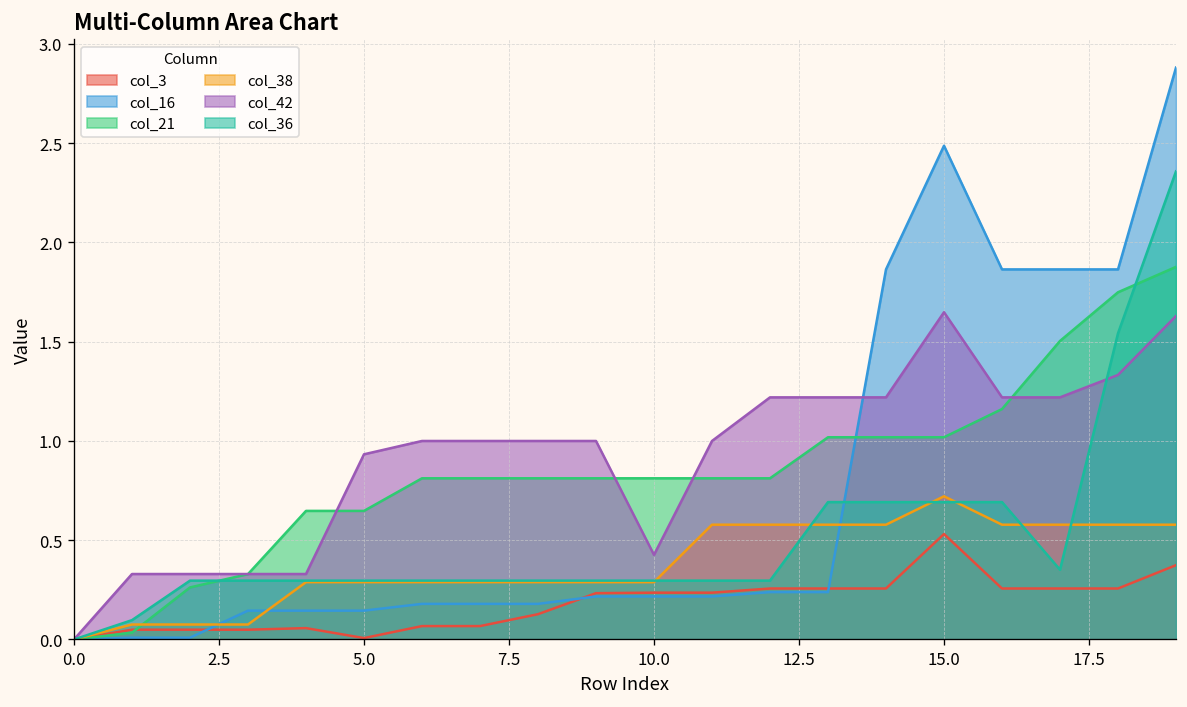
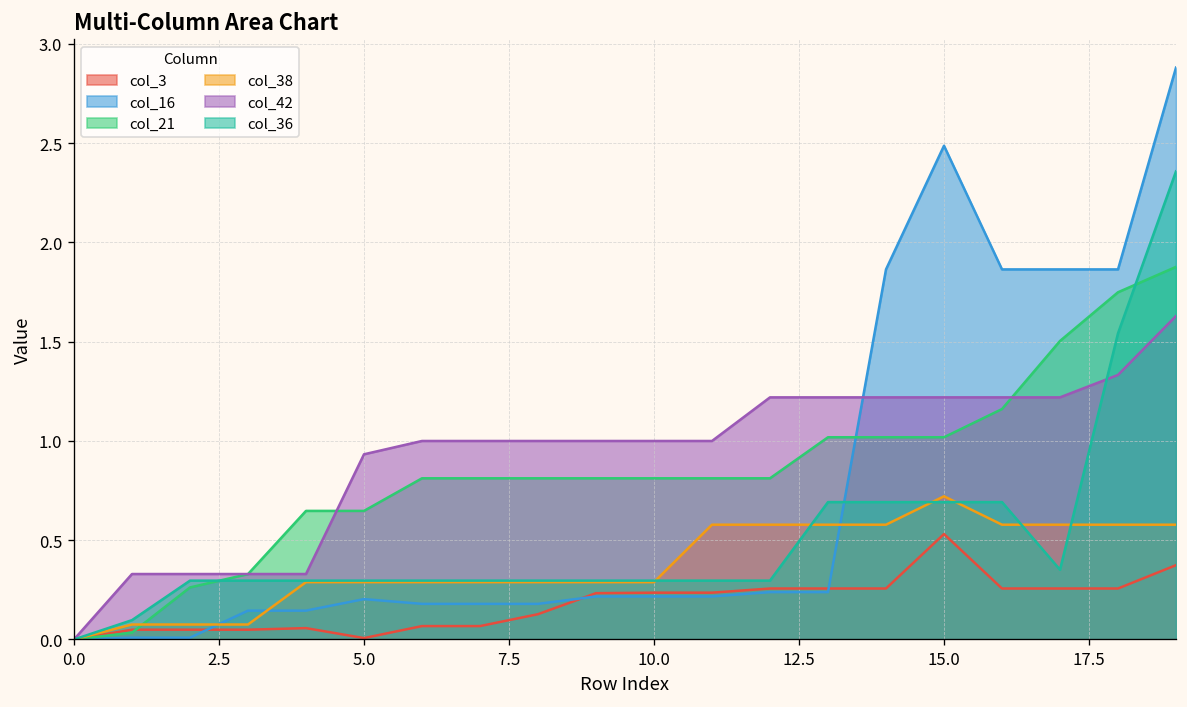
col_16, 5.0: 0.15 -> 0.20
col_42, 10.0: 0.43 -> 1.00
col_42, 15.0: 1.65 -> 1.22
